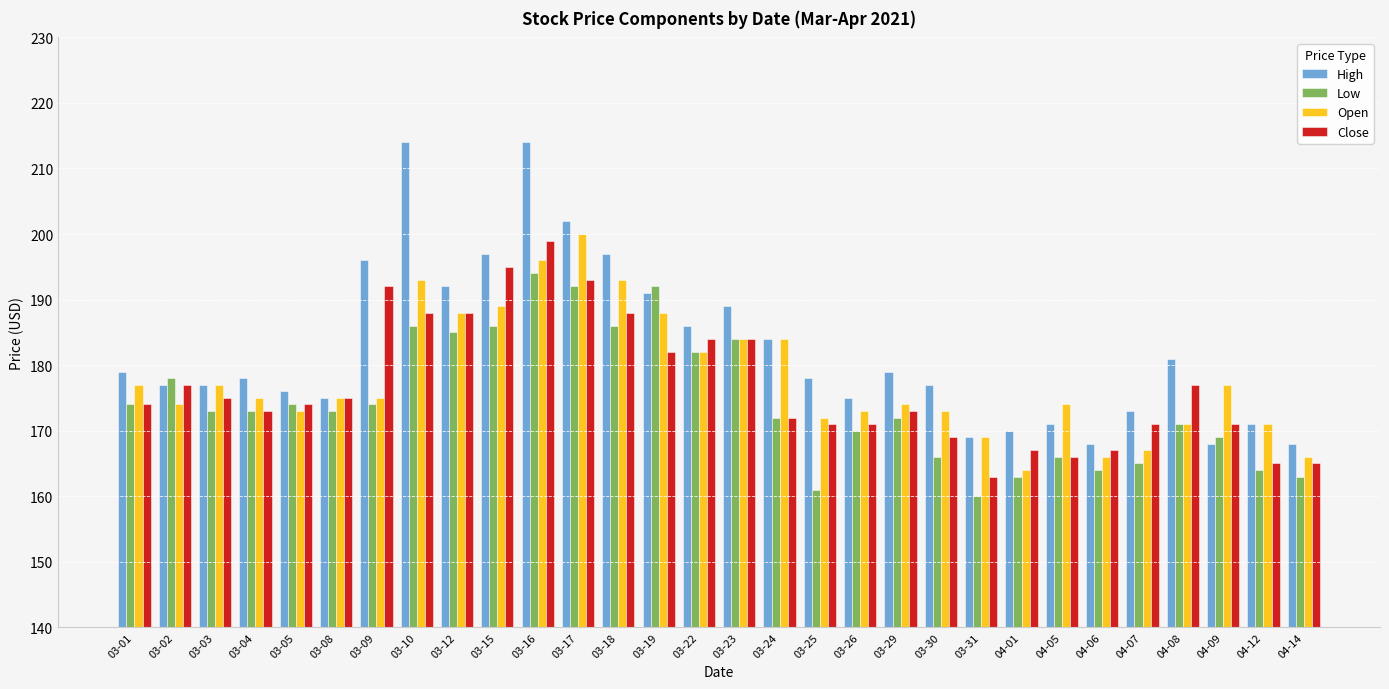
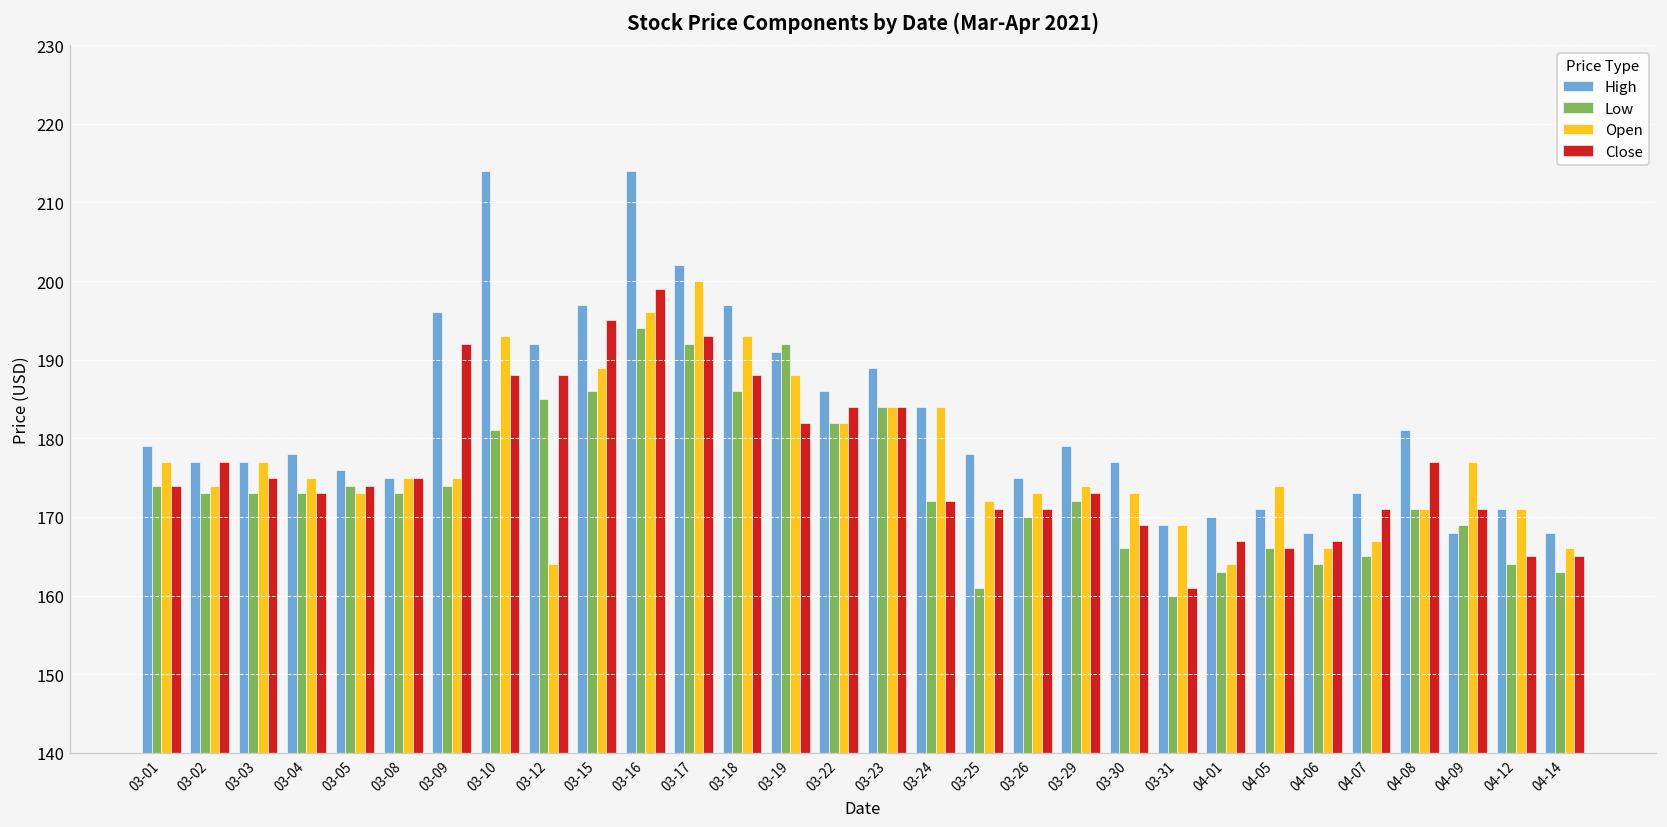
Low, 03-02: 178 -> 173
Low, 03-10: 186 -> 181
Open, 03-12: 188 -> 164
Close, 03-31: 163 -> 161
